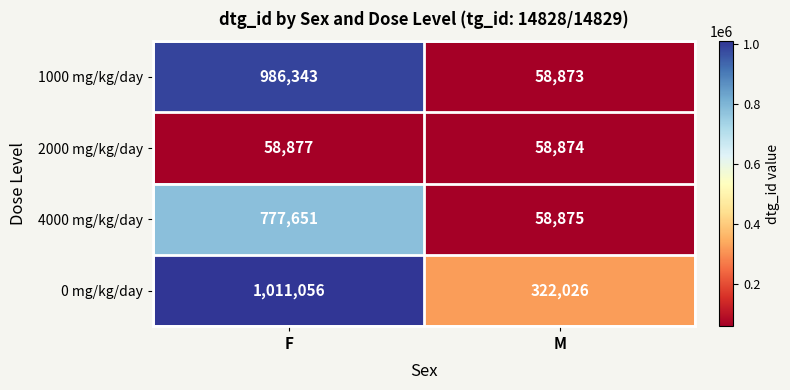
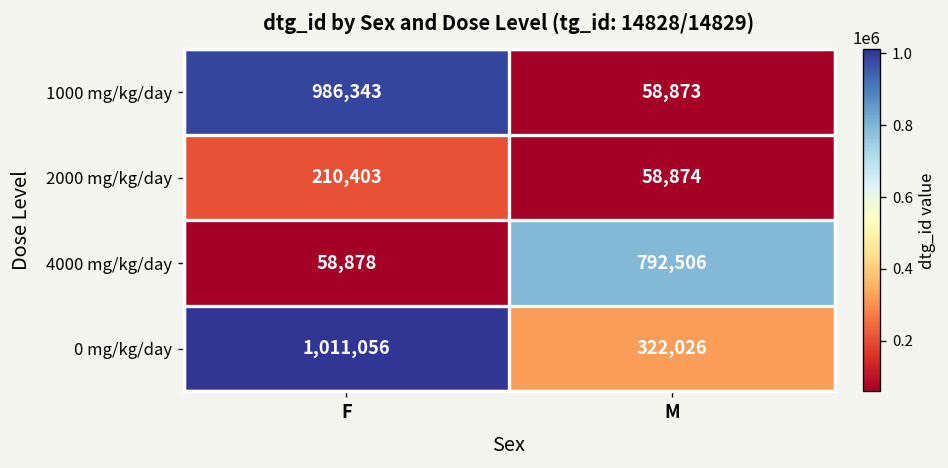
2000 mg/kg/day, F: 58,877 -> 210,403
4000 mg/kg/day, F: 777,651 -> 58,878
4000 mg/kg/day, M: 58,875 -> 792,506
